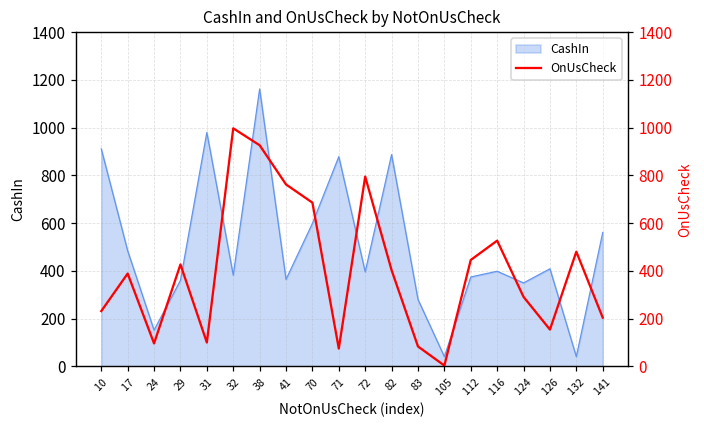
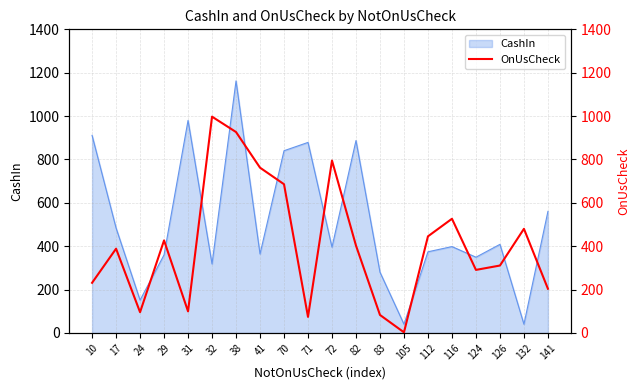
CashIn, 32: 380 -> 320
CashIn, 70: 600 -> 840
OnUsCheck, 126: 150 -> 310
